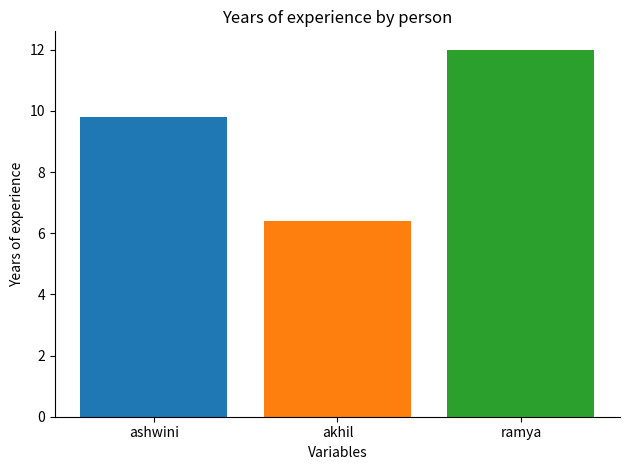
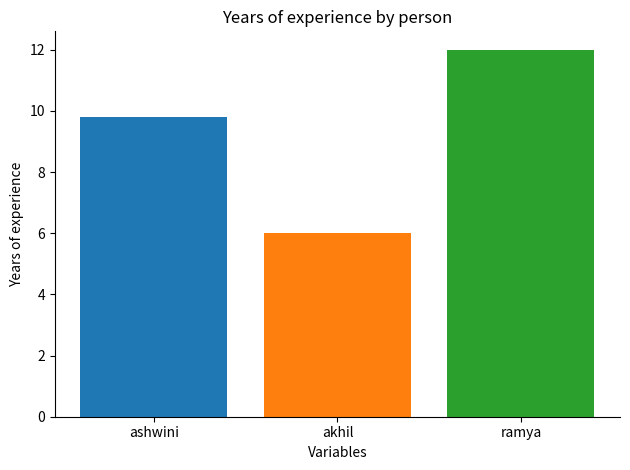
akhil: 6.4 -> 6.0
